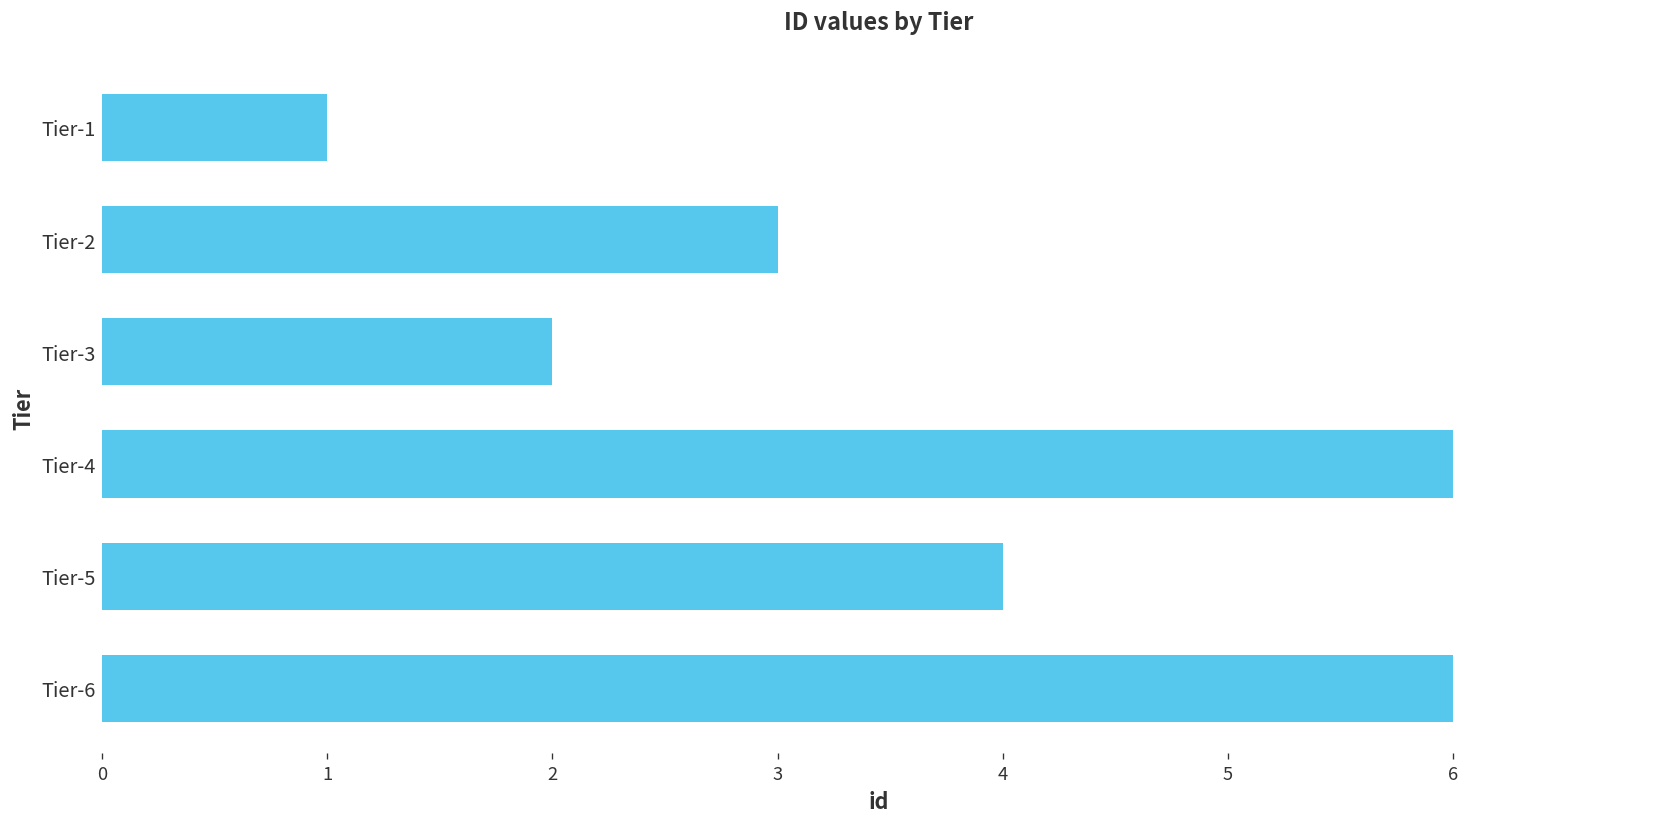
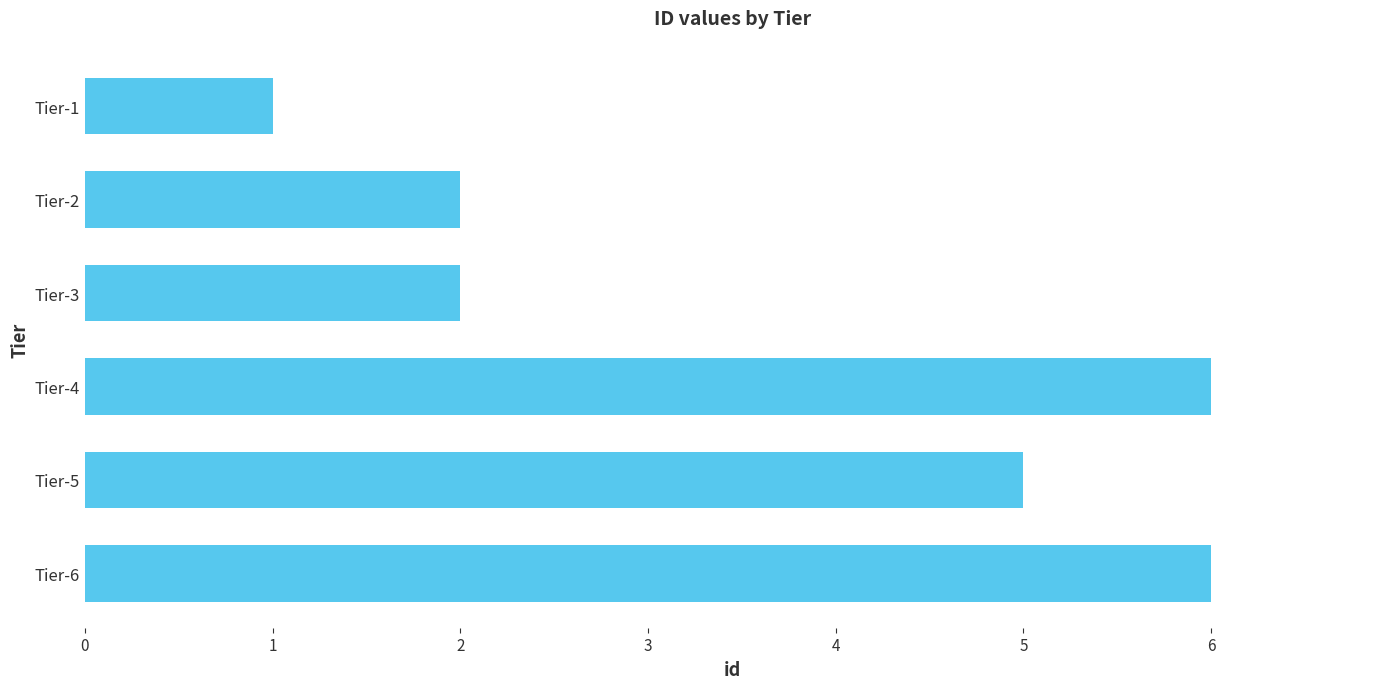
Tier-2: 3.00 -> 2.00
Tier-5: 4.00 -> 5.00
